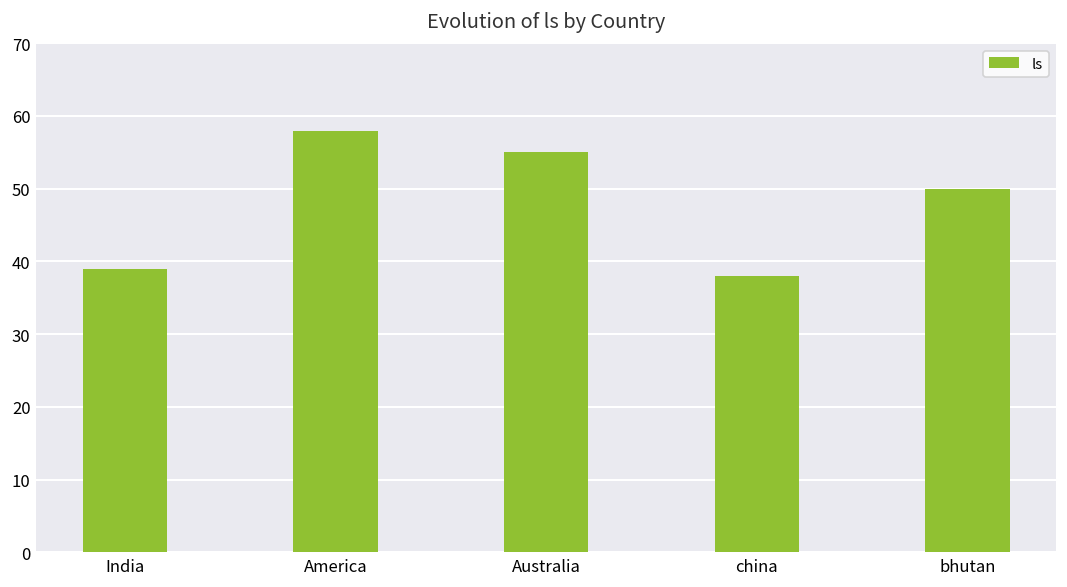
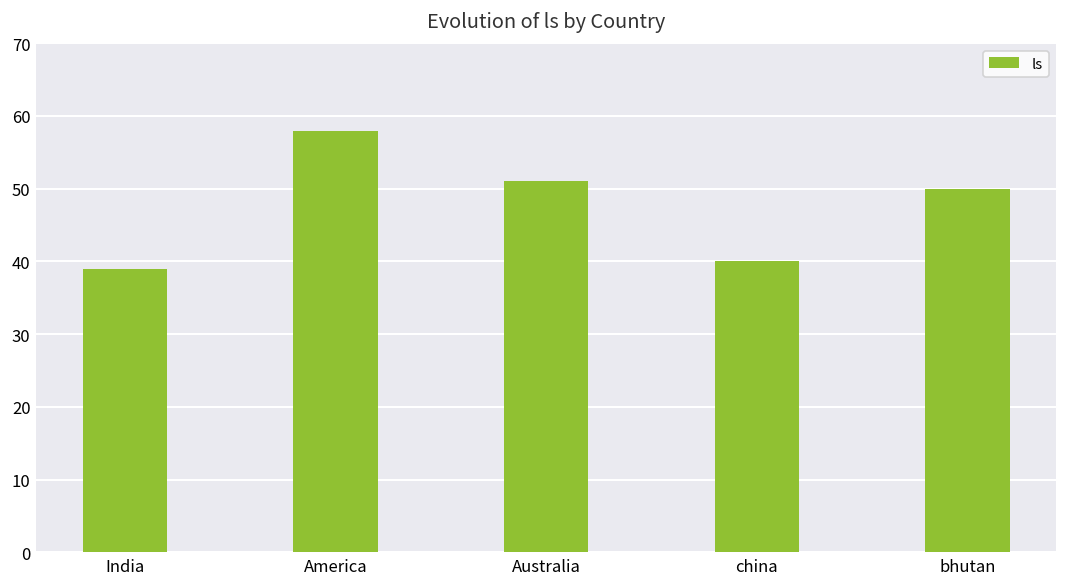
Australia: 55 -> 51
china: 38 -> 40
